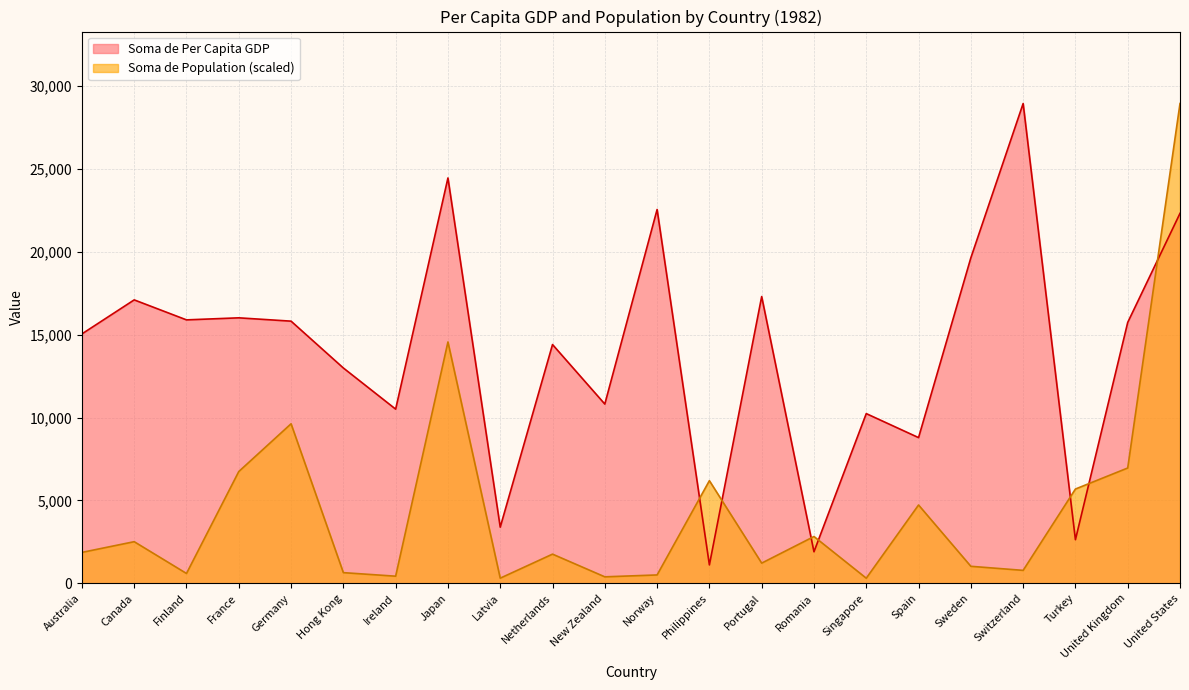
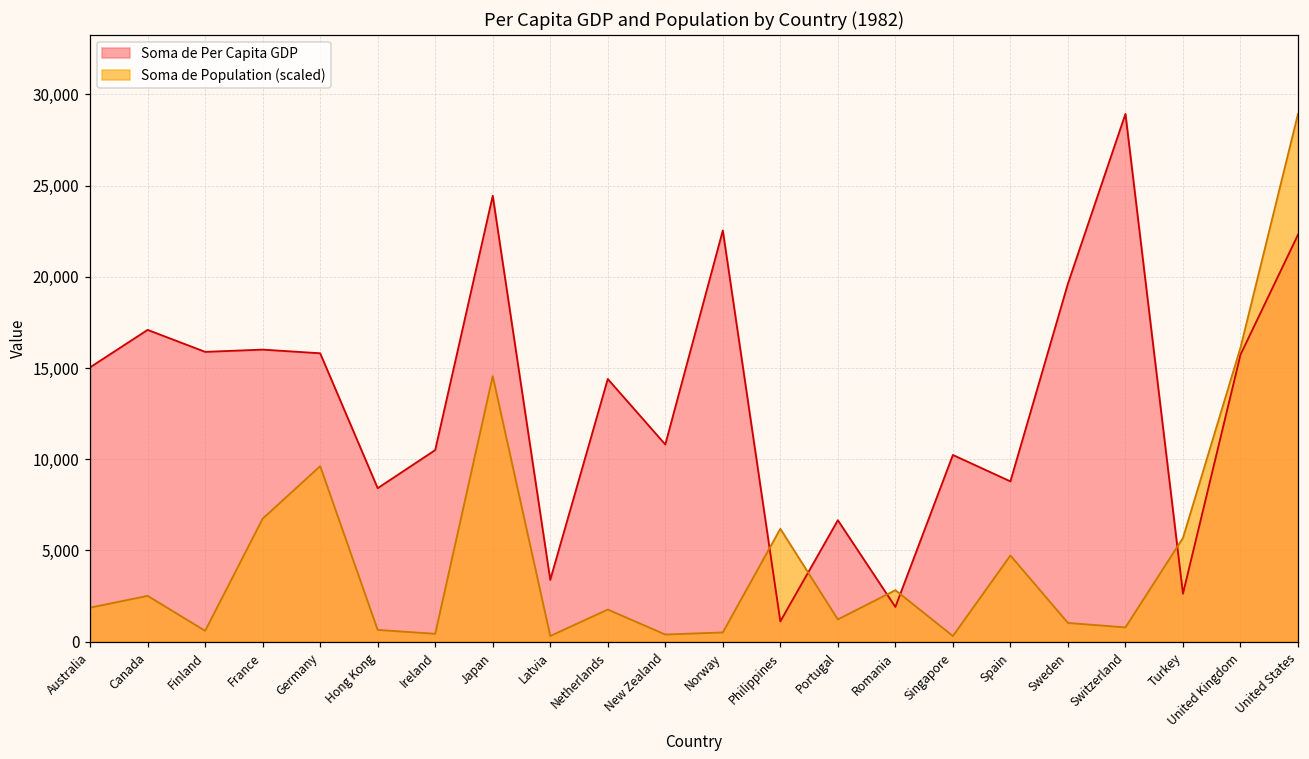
Soma de Per Capita GDP, Hong Kong: 13,000 -> 8,400
Soma de Per Capita GDP, Portugal: 17,300 -> 6,700
Soma de Population (scaled), United Kingdom: 7,000 -> 16,100
